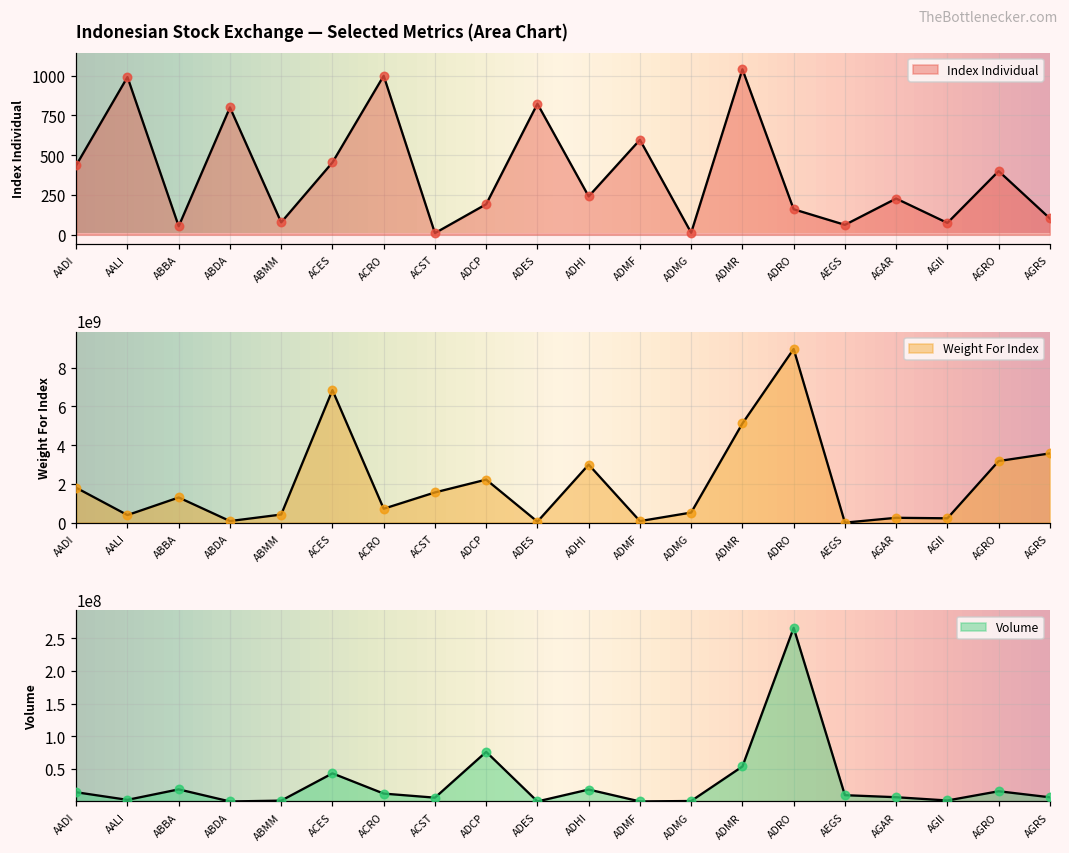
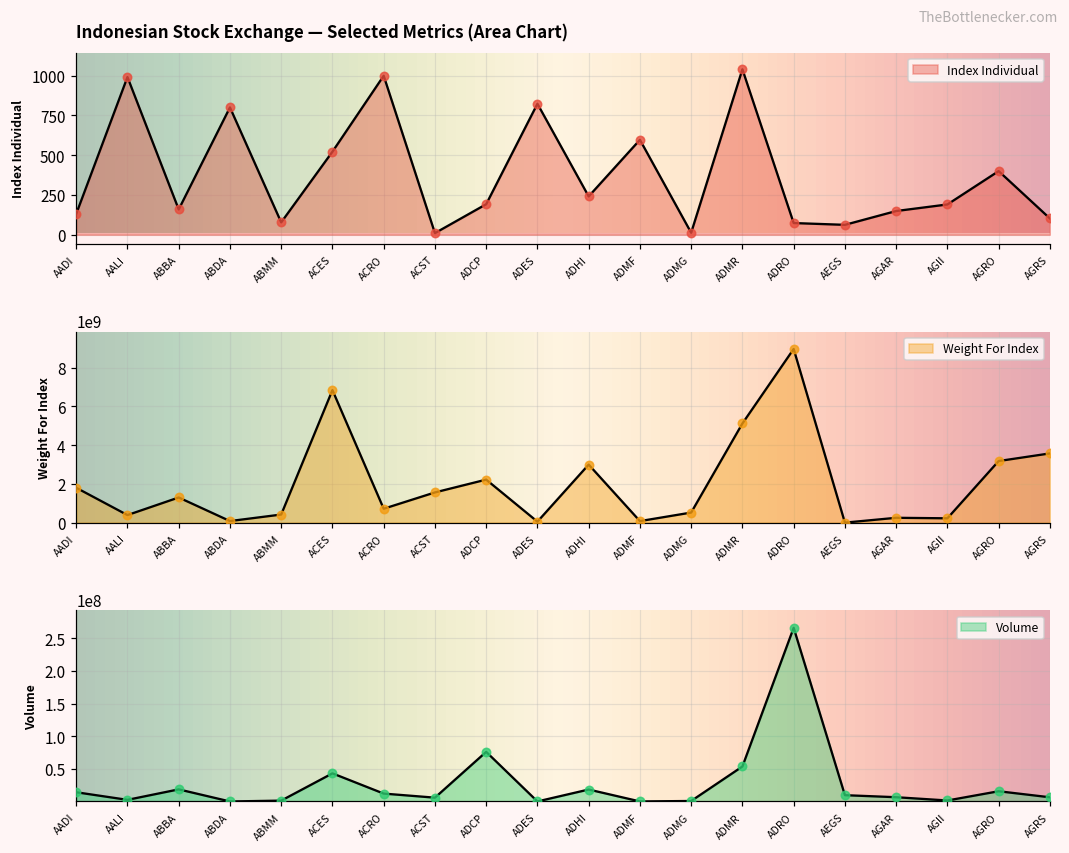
Indonesian Stock Exchange — Selected Metrics (Area Chart), AADI: 440 -> 130
Indonesian Stock Exchange — Selected Metrics (Area Chart), ABBA: 50 -> 160
Indonesian Stock Exchange — Selected Metrics (Area Chart), ACES: 450 -> 520
Indonesian Stock Exchange — Selected Metrics (Area Chart), ADRO: 160 -> 70
Indonesian Stock Exchange — Selected Metrics (Area Chart), AGAR: 230 -> 150
Indonesian Stock Exchange — Selected Metrics (Area Chart), AGII: 70 -> 190
